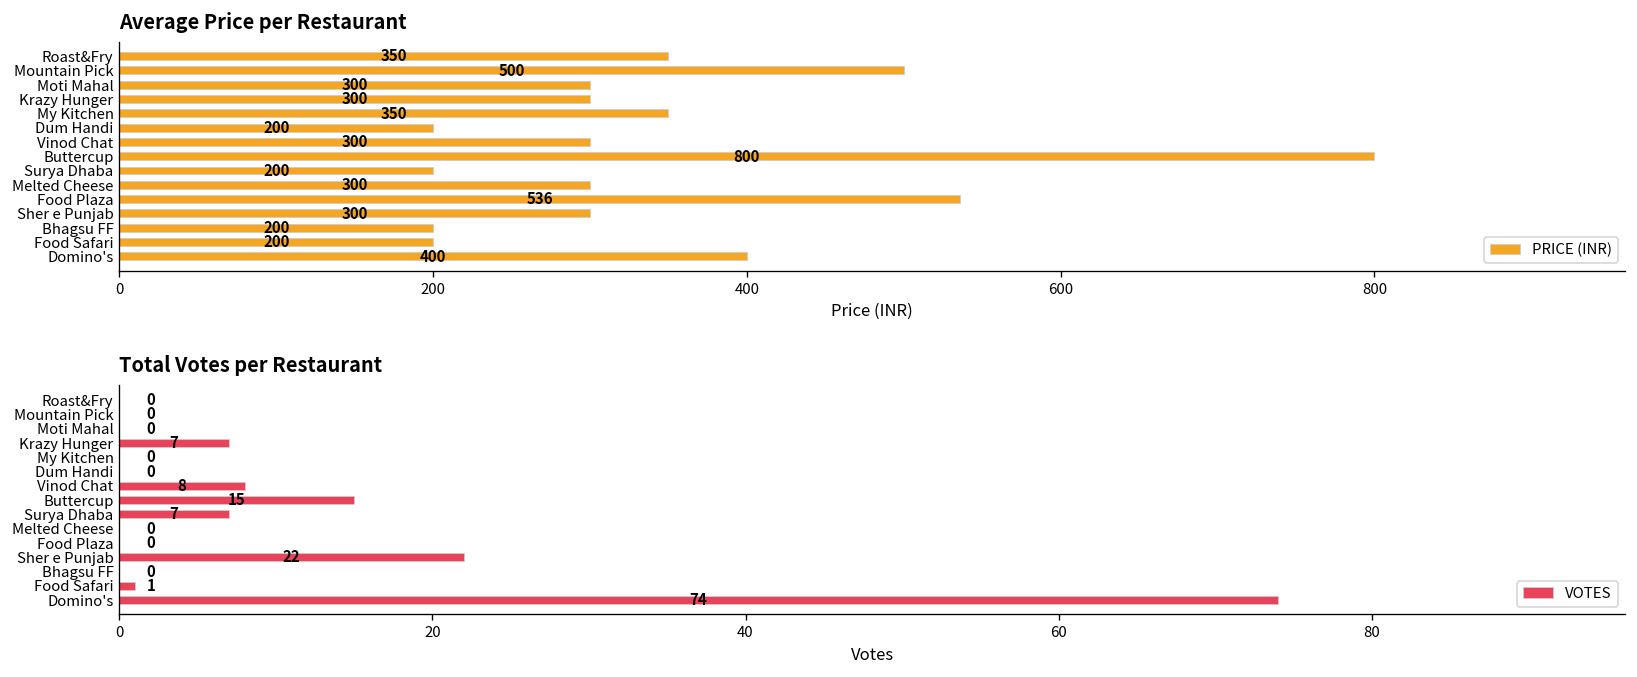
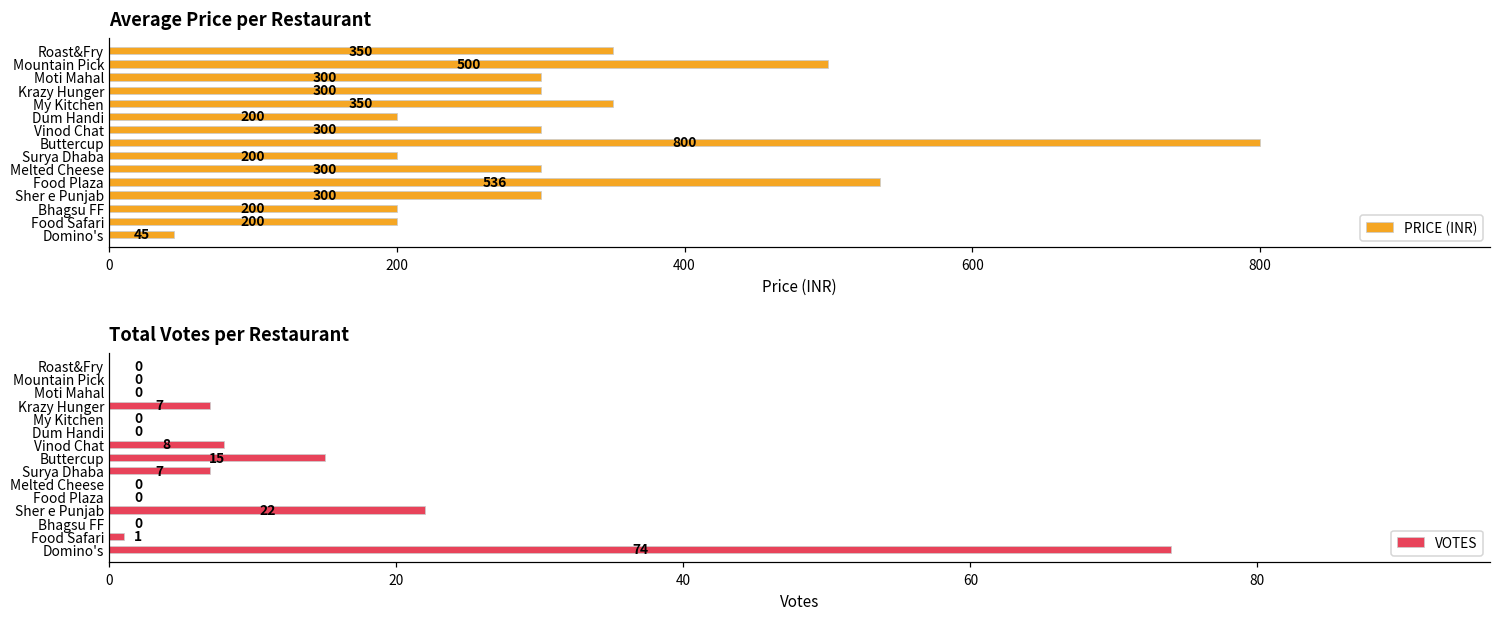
Average Price per Restaurant, Domino's: 400 -> 45
